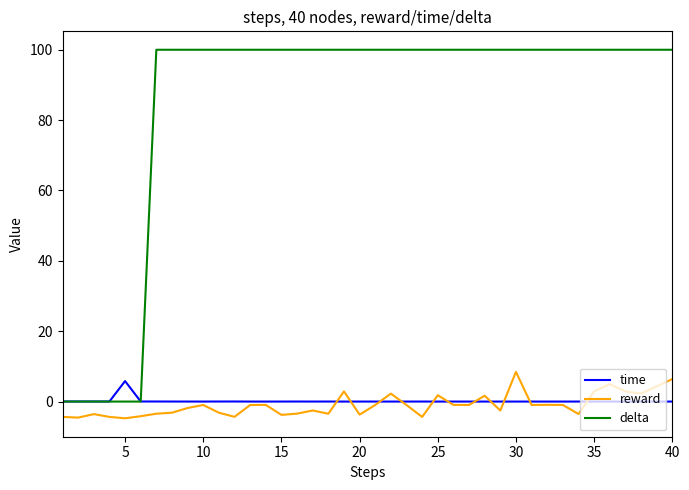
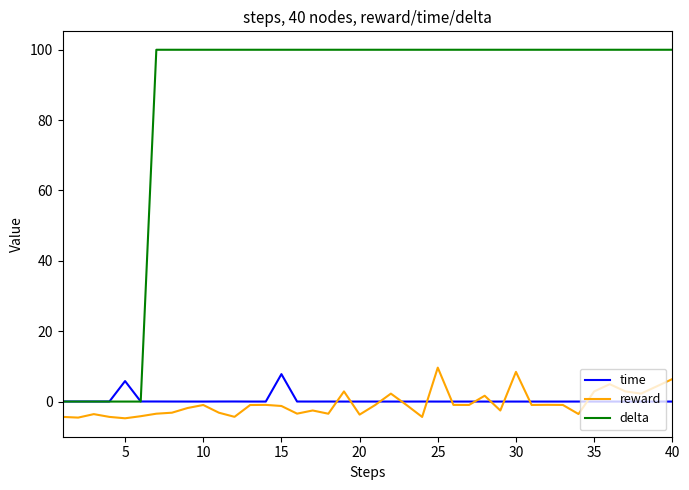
time, 15: 0 -> 8
reward, 15: -4 -> -1
reward, 25: 2 -> 10
